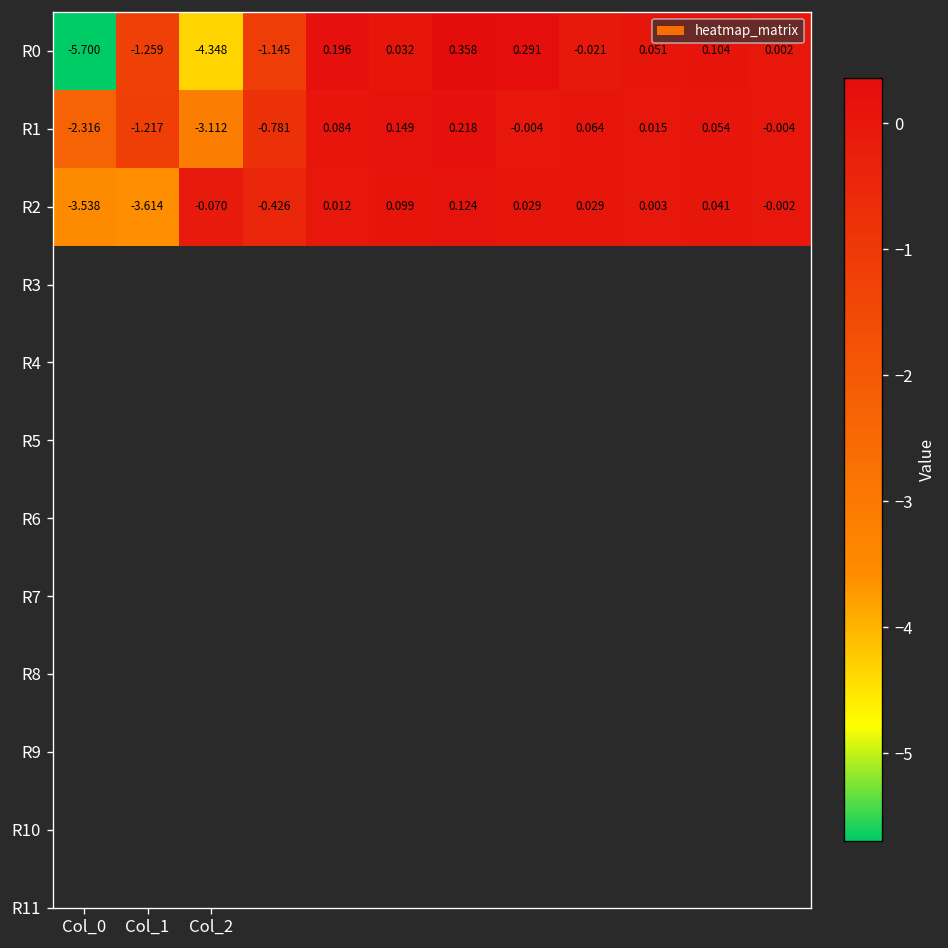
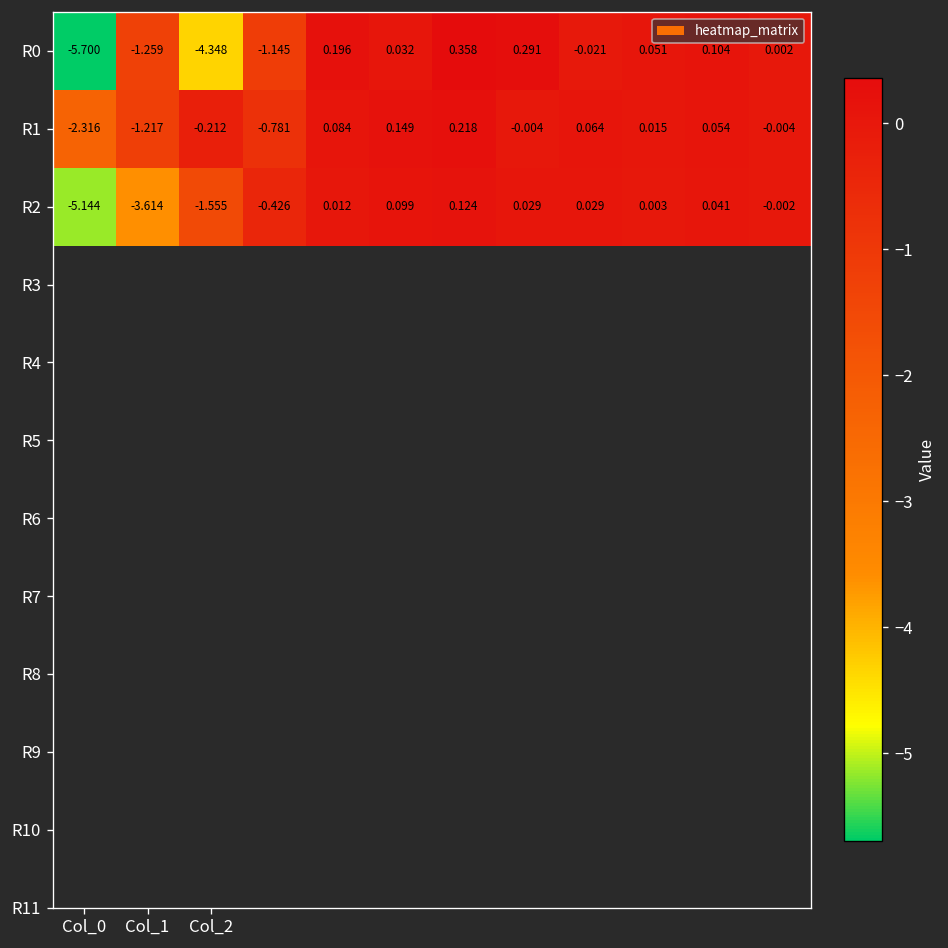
R1, Col_2: -3.112 -> -0.212
R2, Col_0: -3.538 -> -5.144
R2, Col_2: -0.070 -> -1.555
